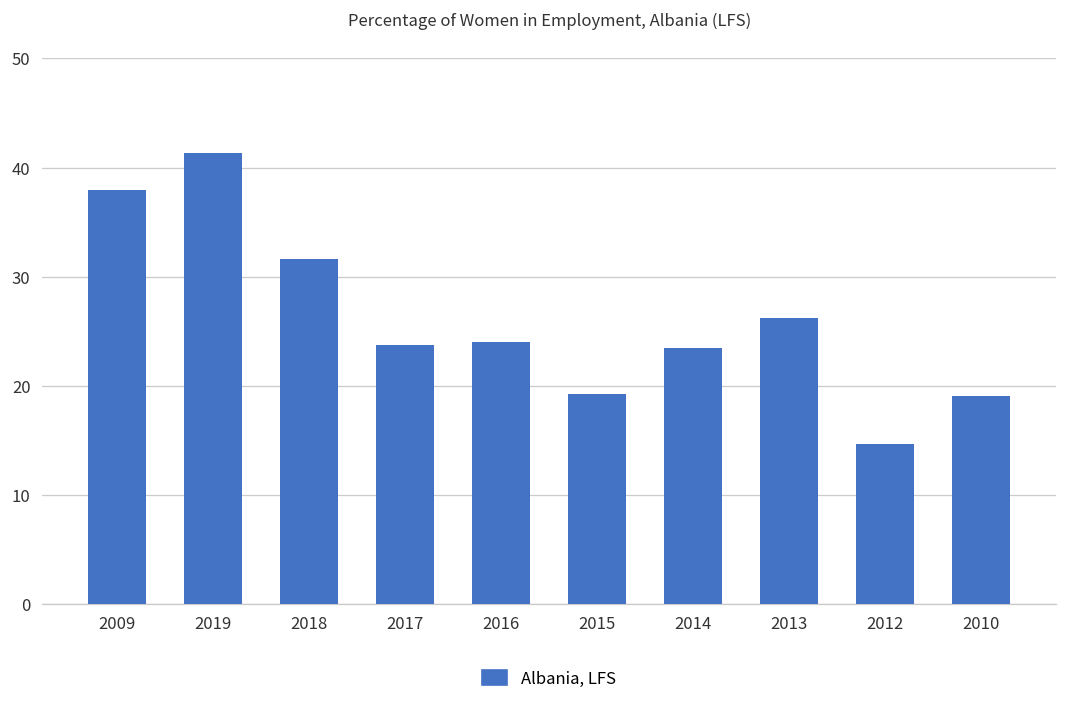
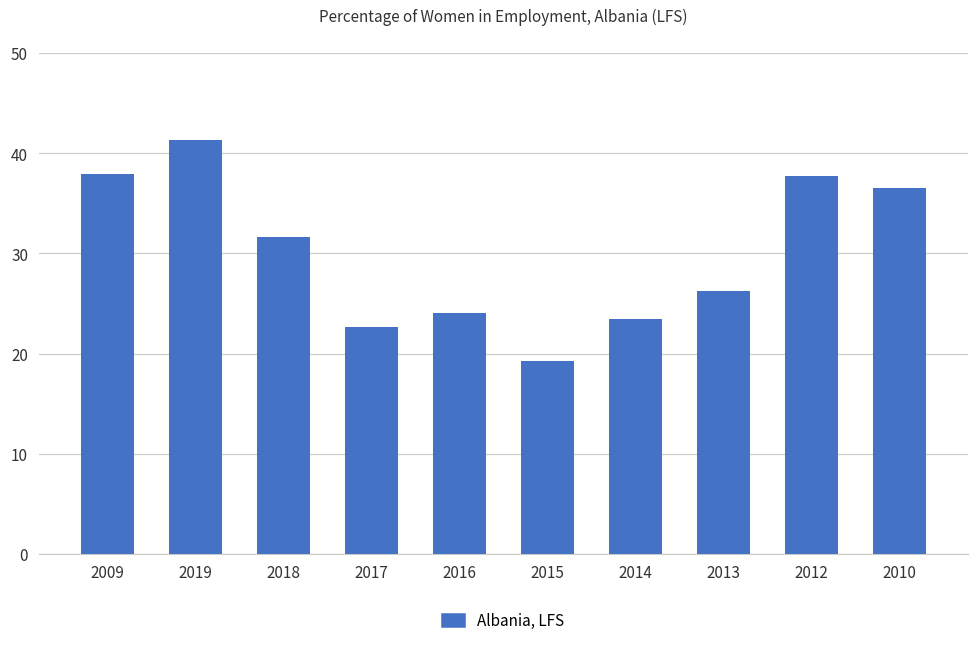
2017: 24 -> 23
2012: 15 -> 38
2010: 19 -> 37
